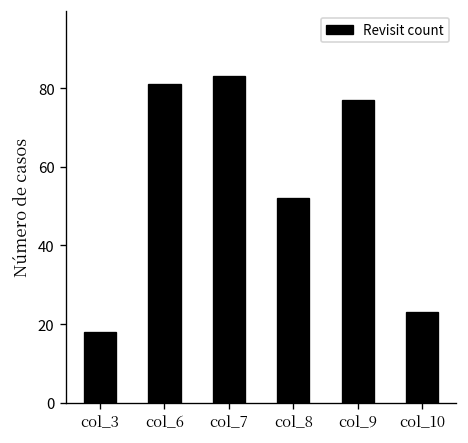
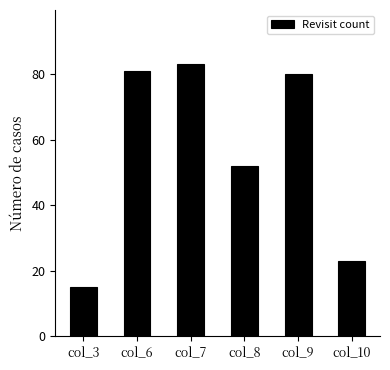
col_3: 18 -> 15
col_9: 77 -> 80
